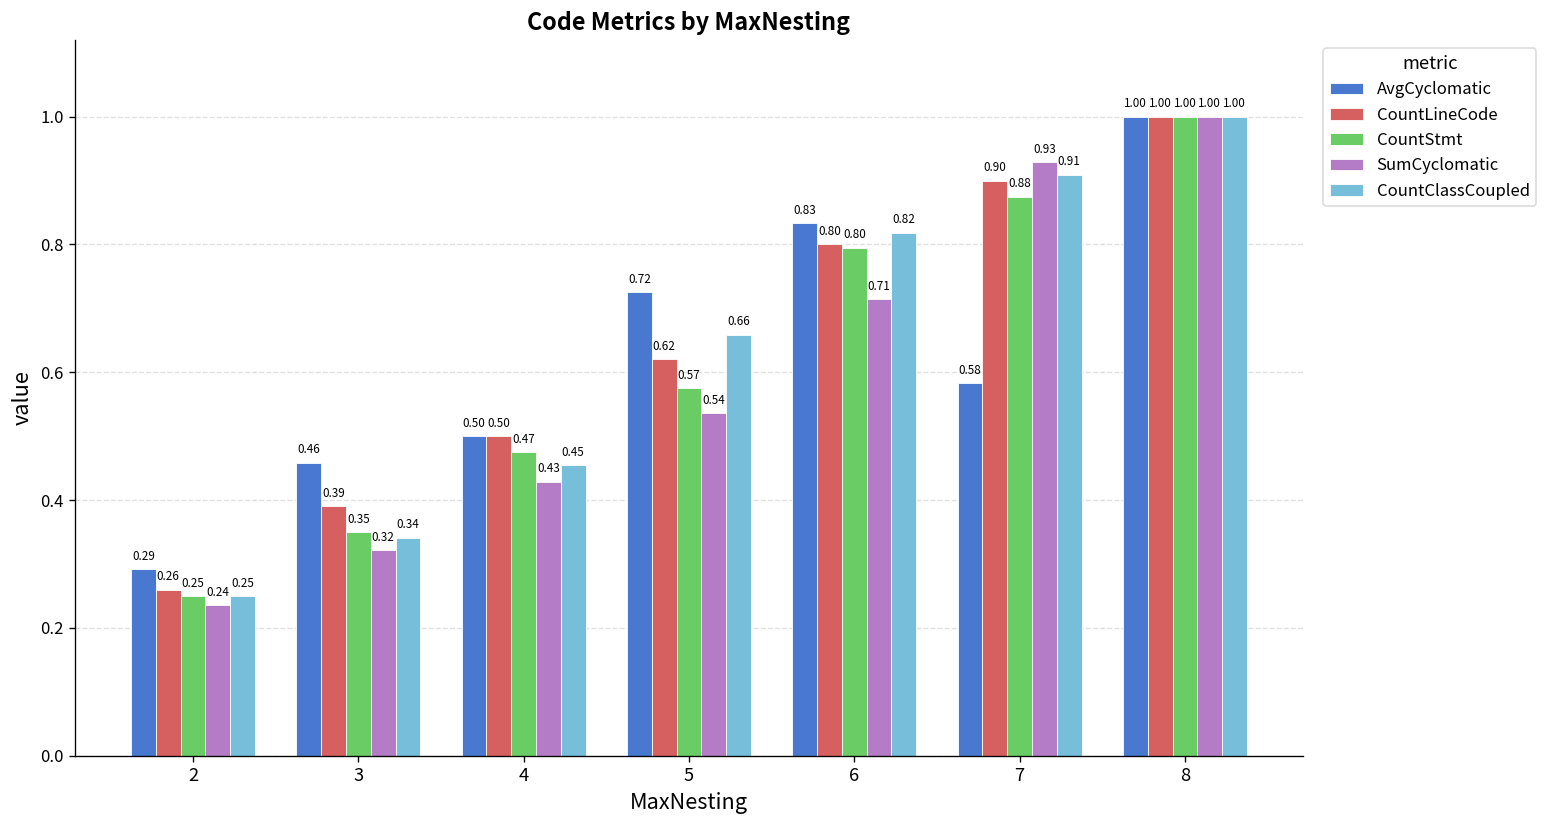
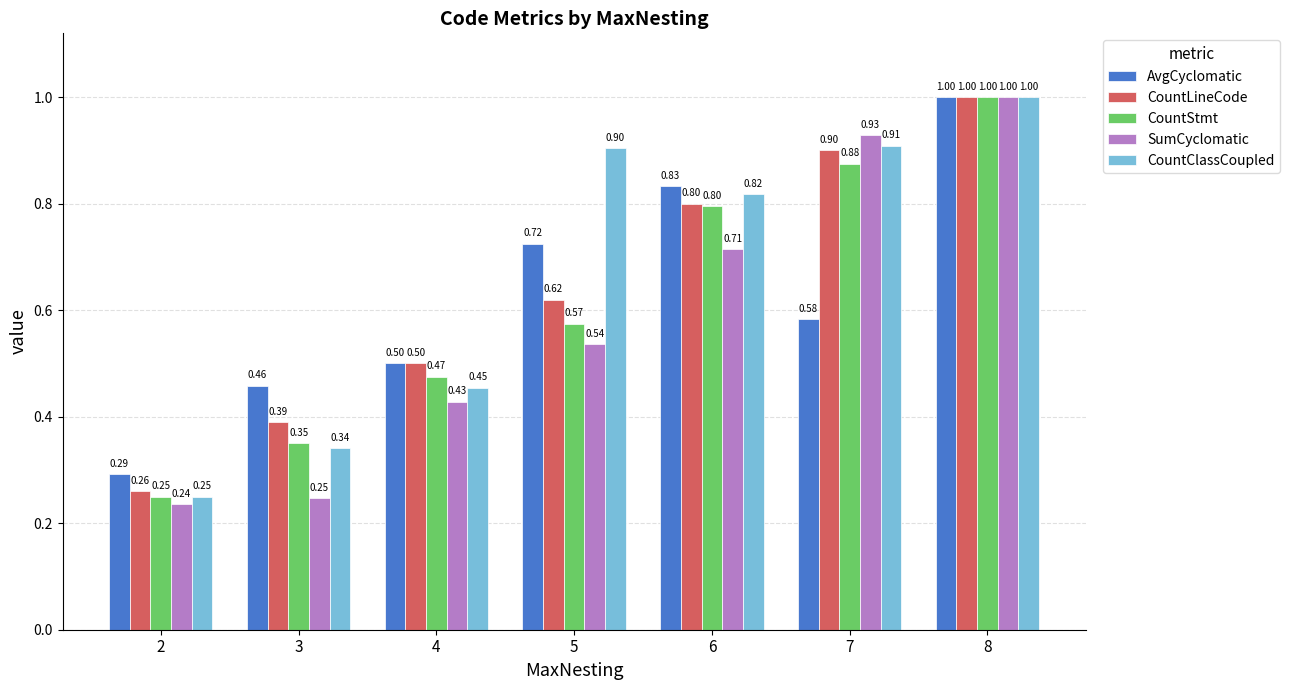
SumCyclomatic, 3: 0.32 -> 0.25
CountClassCoupled, 5: 0.66 -> 0.90
